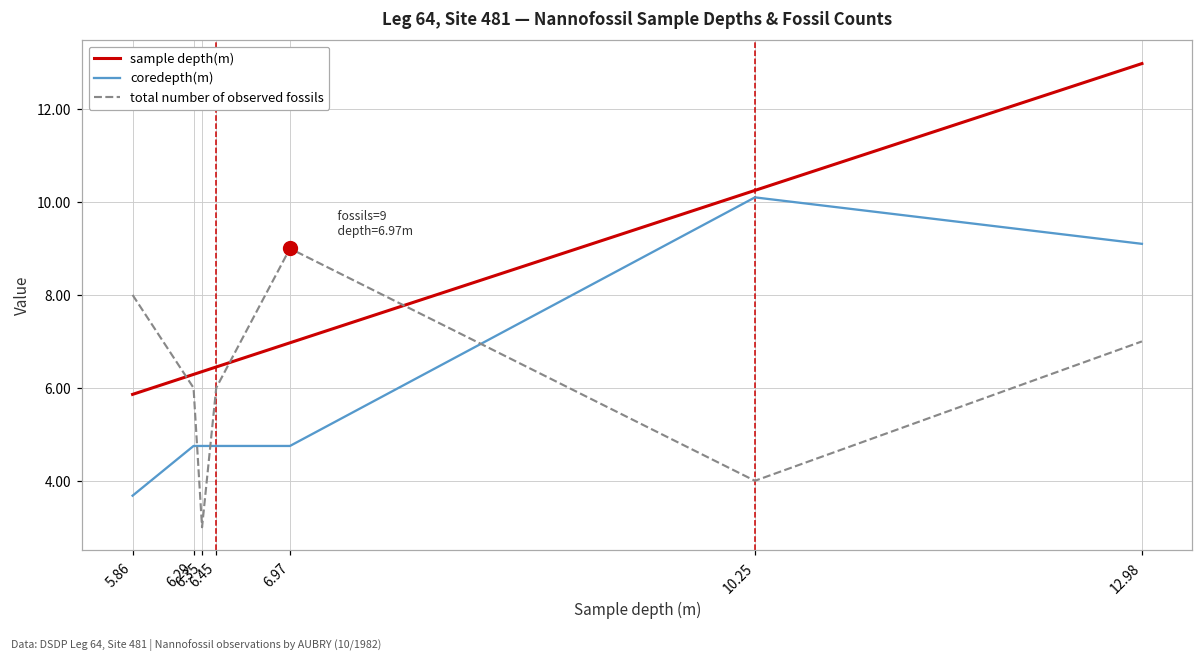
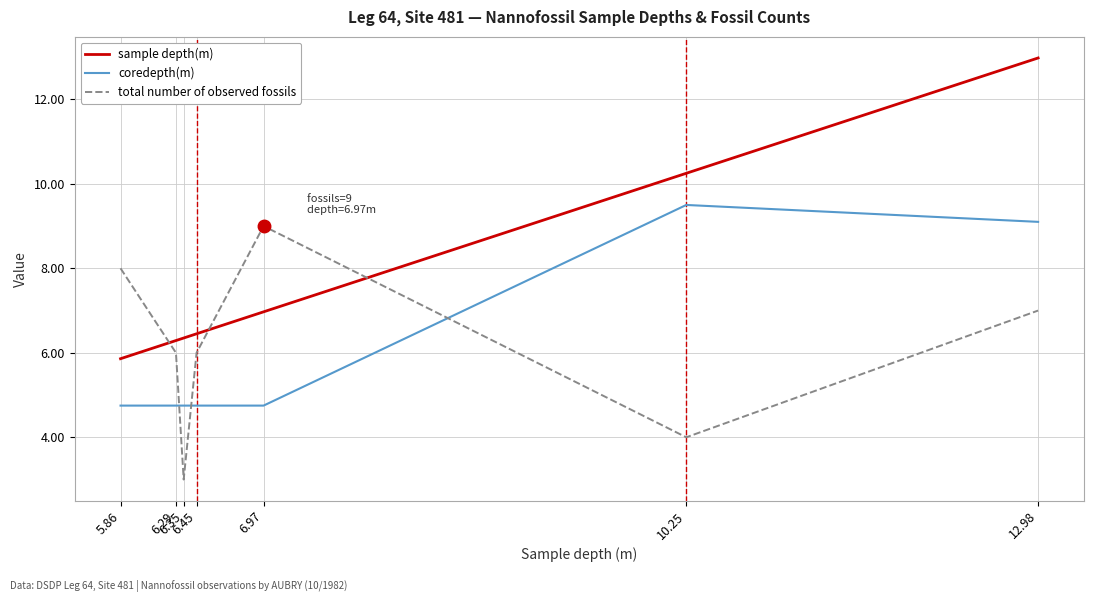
coredepth(m), 5.86: 3.7 -> 4.8
coredepth(m), 10.25: 10.1 -> 9.5
